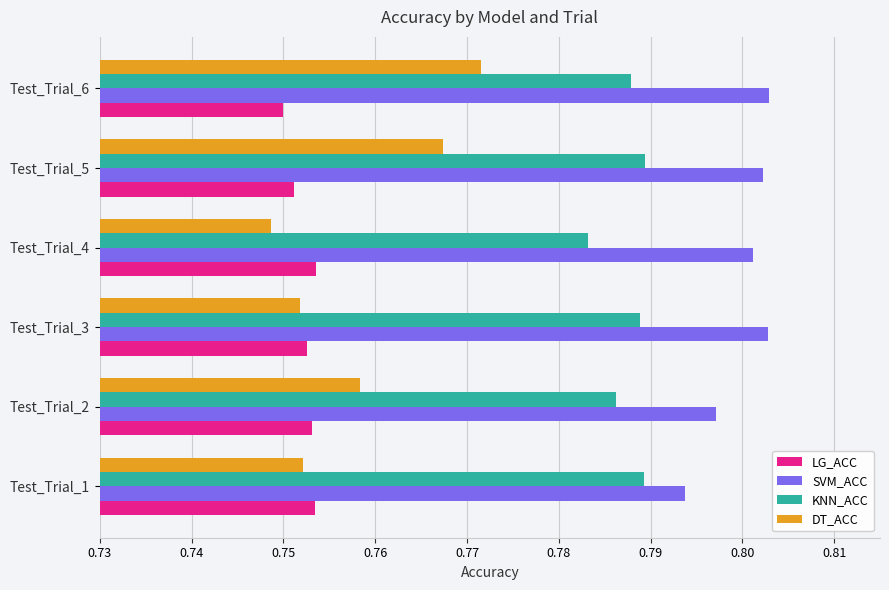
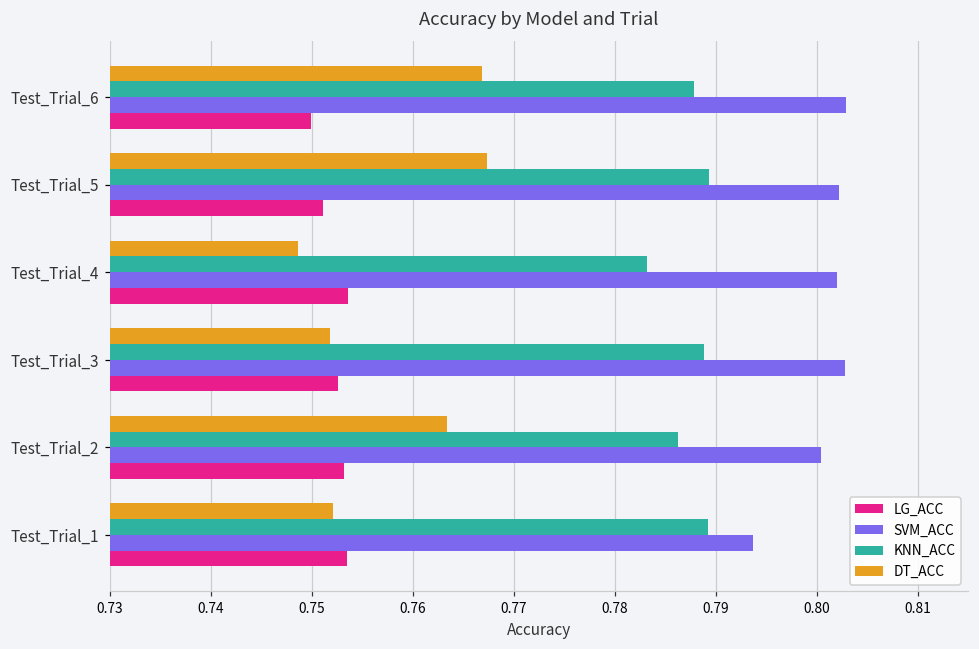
DT_ACC, Test_Trial_6: 0.771 -> 0.767
SVM_ACC, Test_Trial_4: 0.801 -> 0.802
DT_ACC, Test_Trial_2: 0.758 -> 0.763
SVM_ACC, Test_Trial_2: 0.797 -> 0.800
